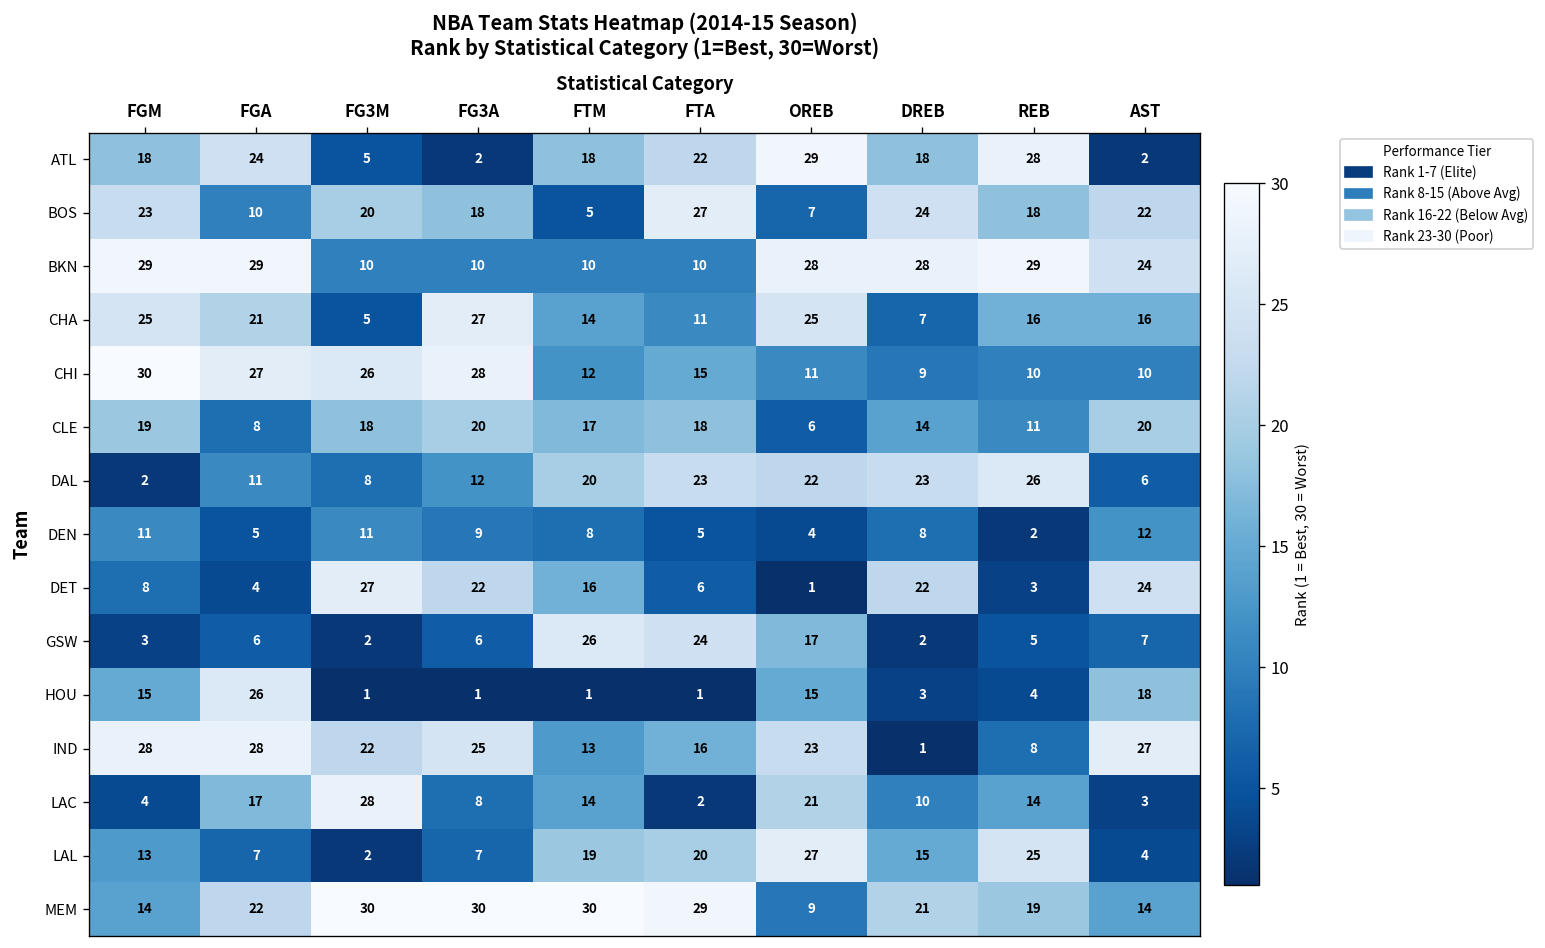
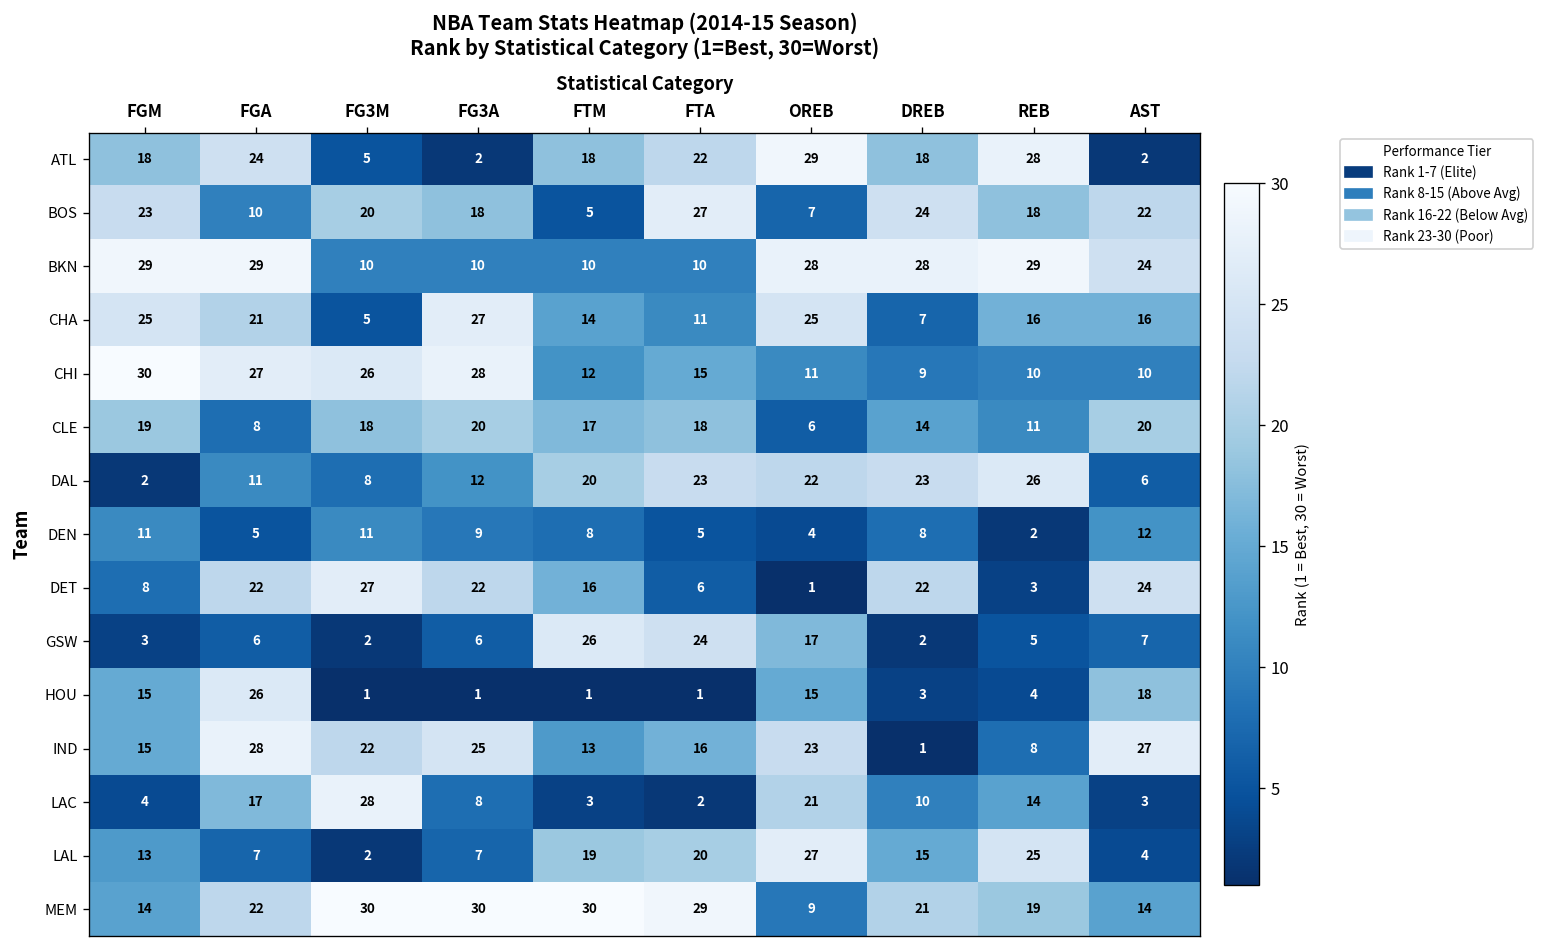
DET, FGA: 4 -> 22
IND, FGM: 28 -> 15
LAC, FTM: 14 -> 3
